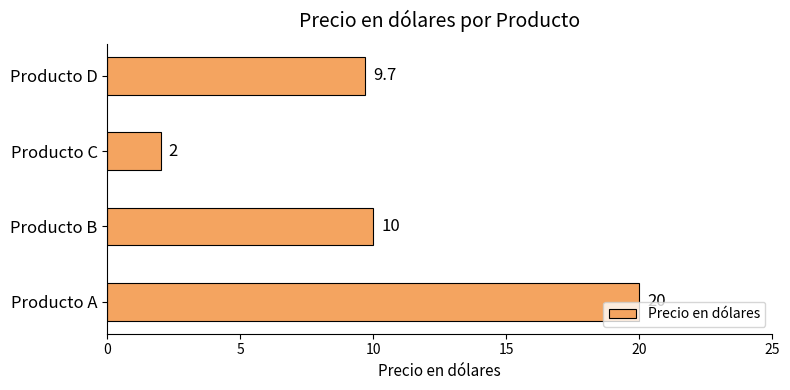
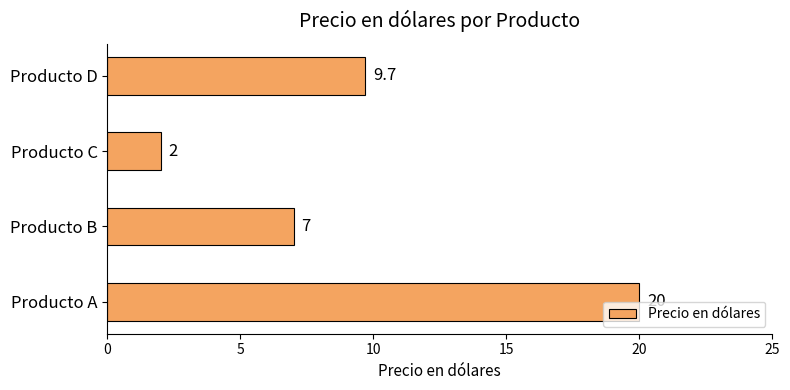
Producto B: 10 -> 7
